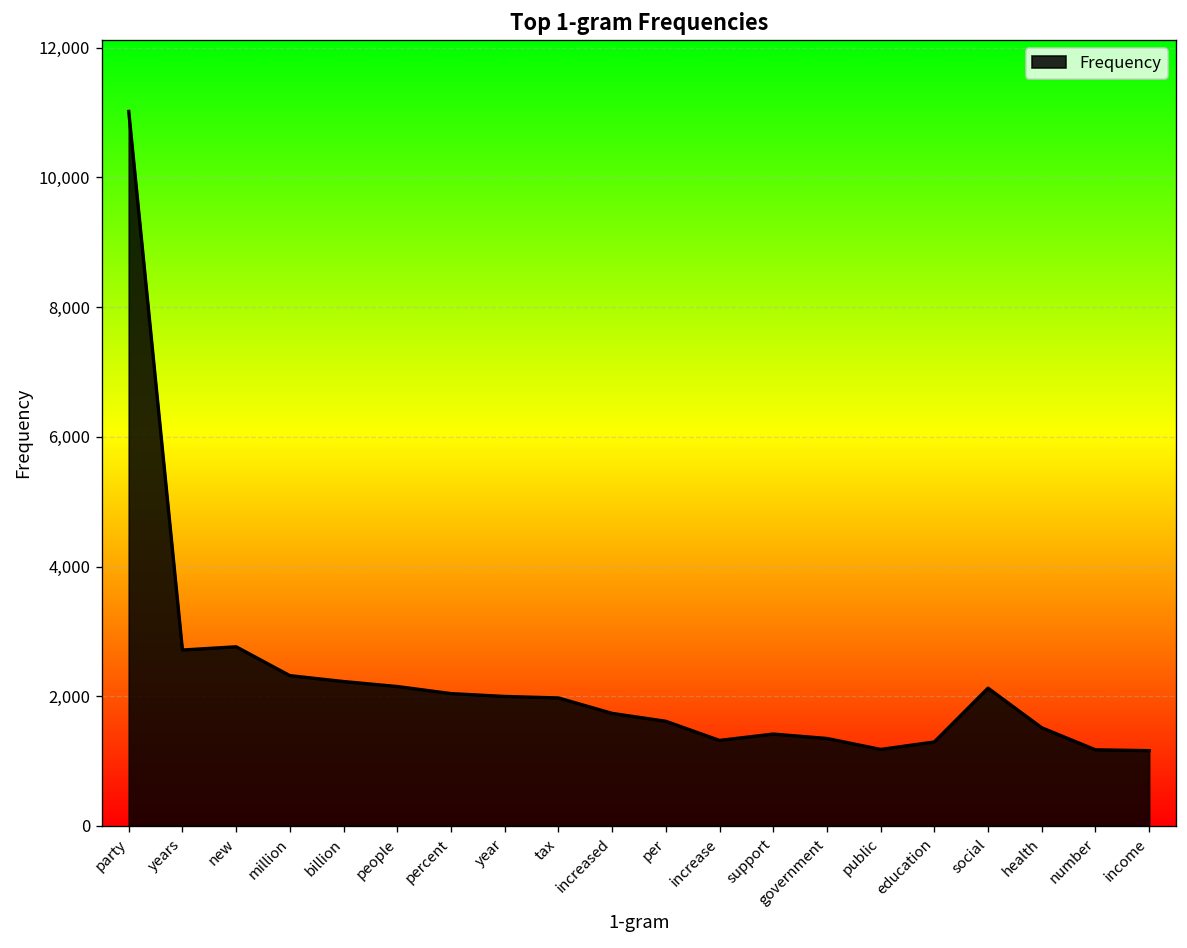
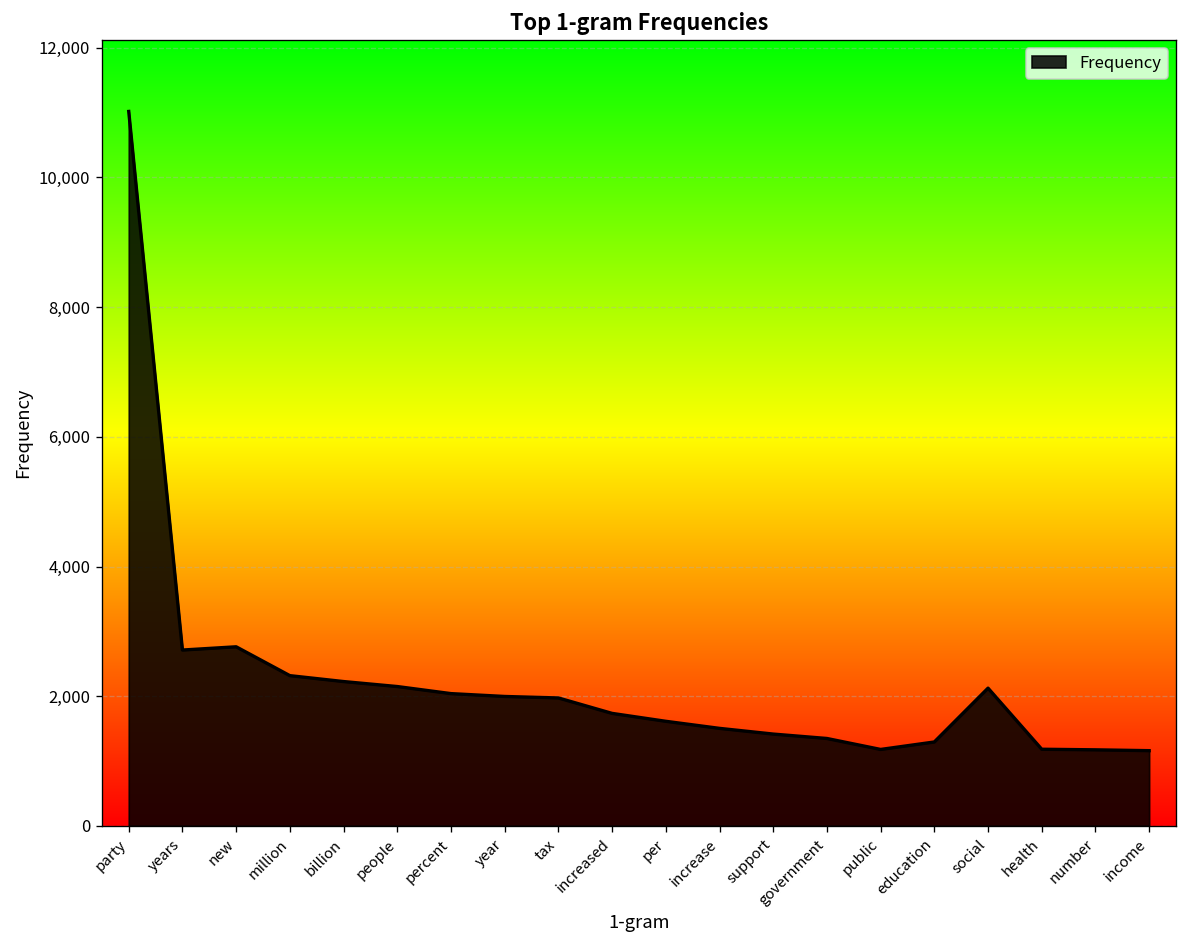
increase: 1,300 -> 1,500
health: 1,500 -> 1,200
